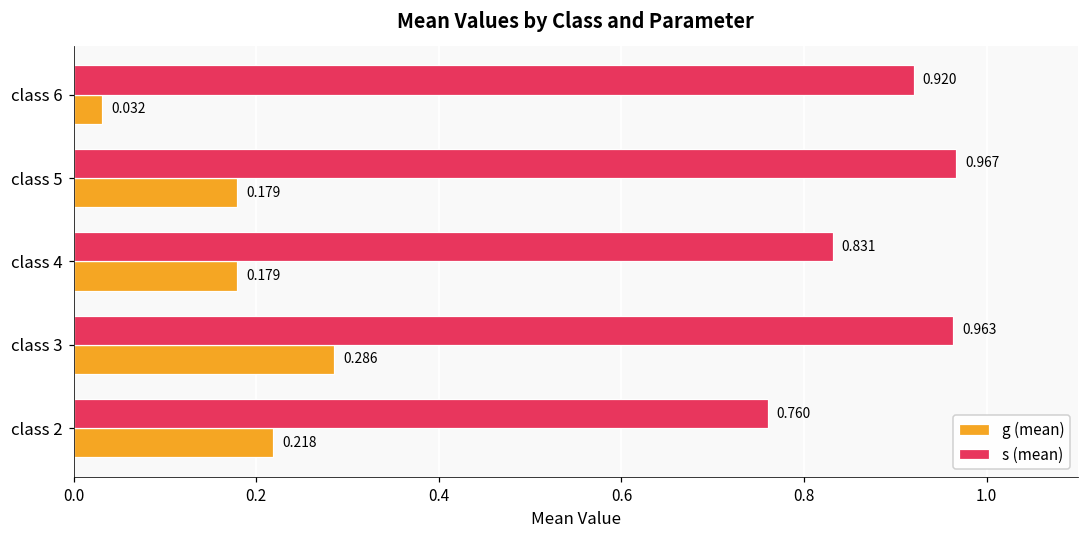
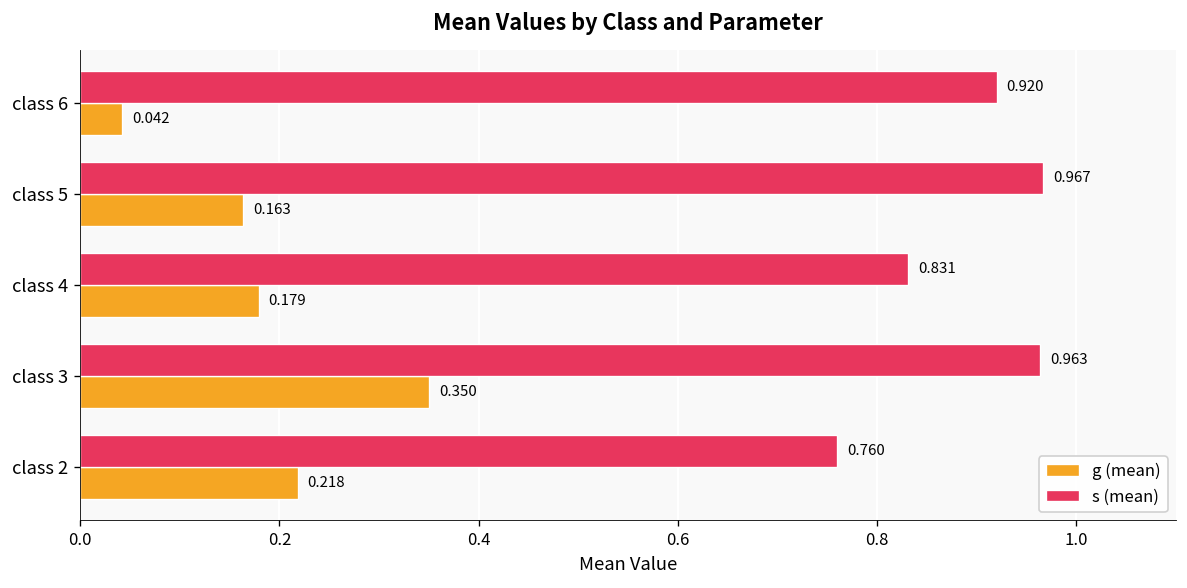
g (mean), class 6: 0.032 -> 0.042
g (mean), class 5: 0.179 -> 0.163
g (mean), class 3: 0.286 -> 0.350
